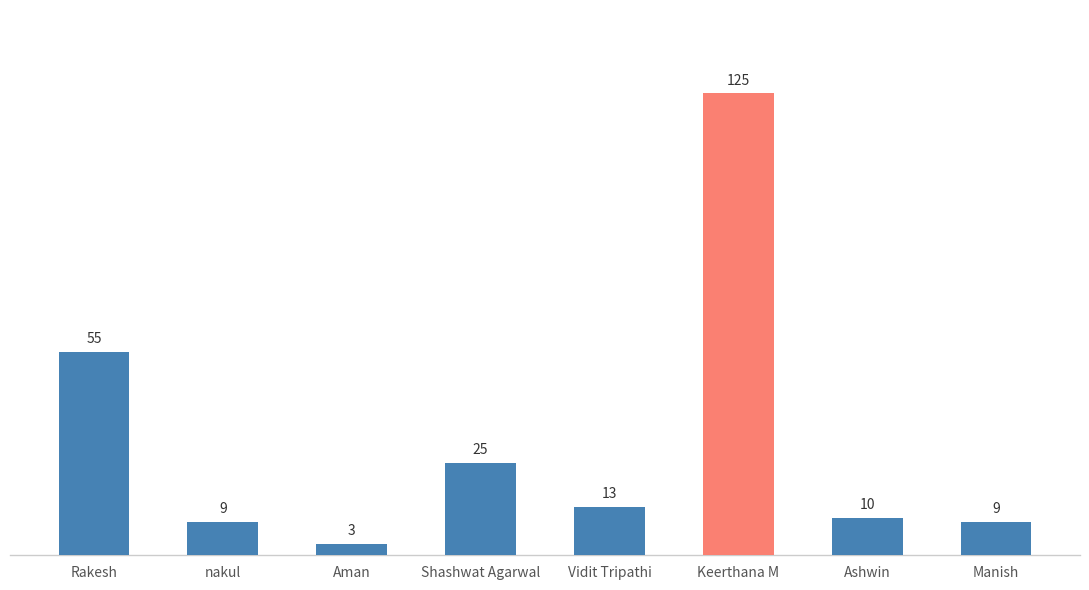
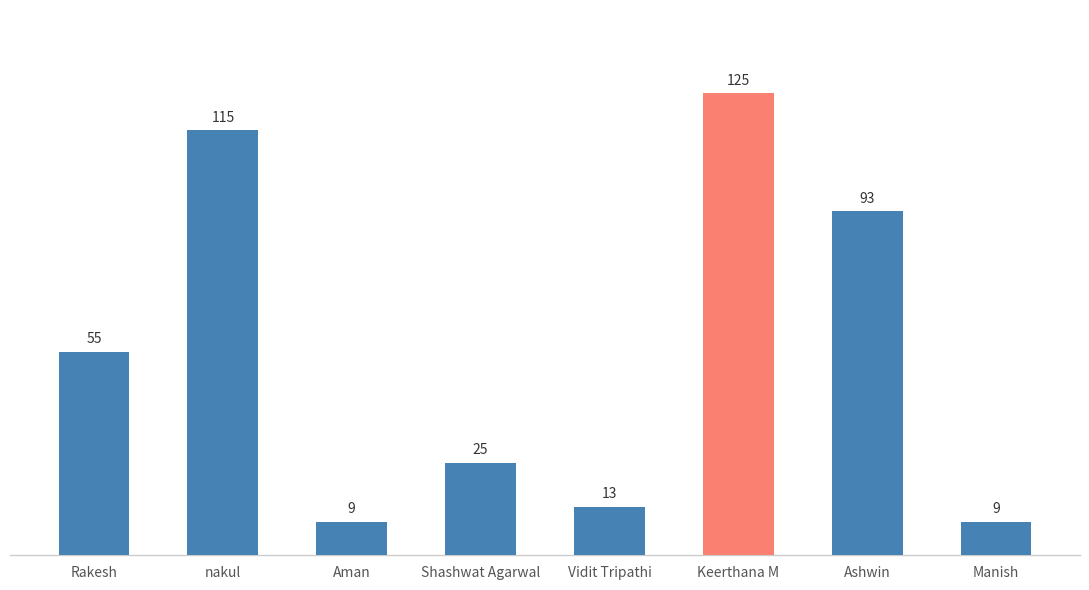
nakul: 9 -> 115
Aman: 3 -> 9
Ashwin: 10 -> 93
